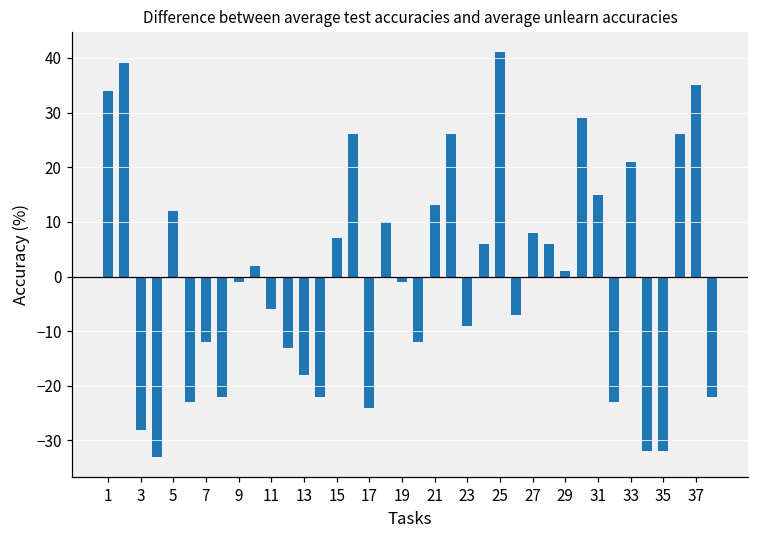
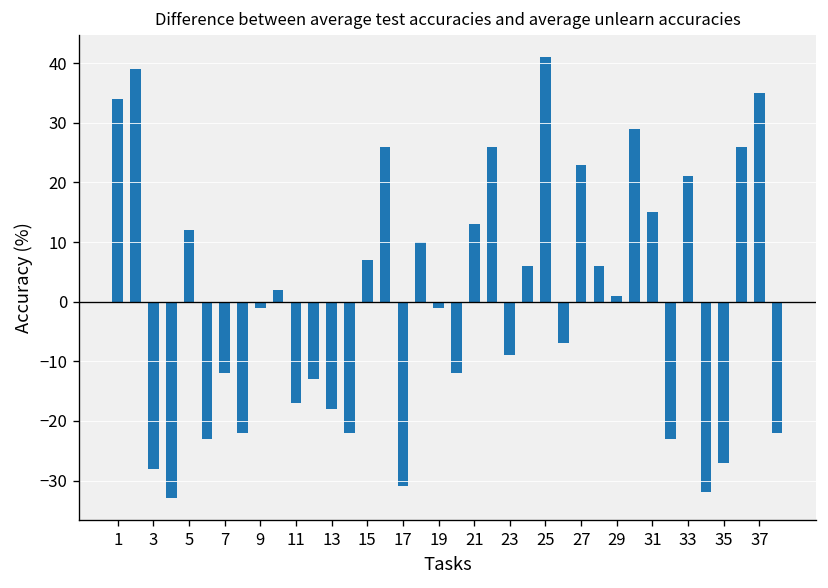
11: -6 -> -17
17: -24 -> -31
27: 8 -> 23
35: -32 -> -27
